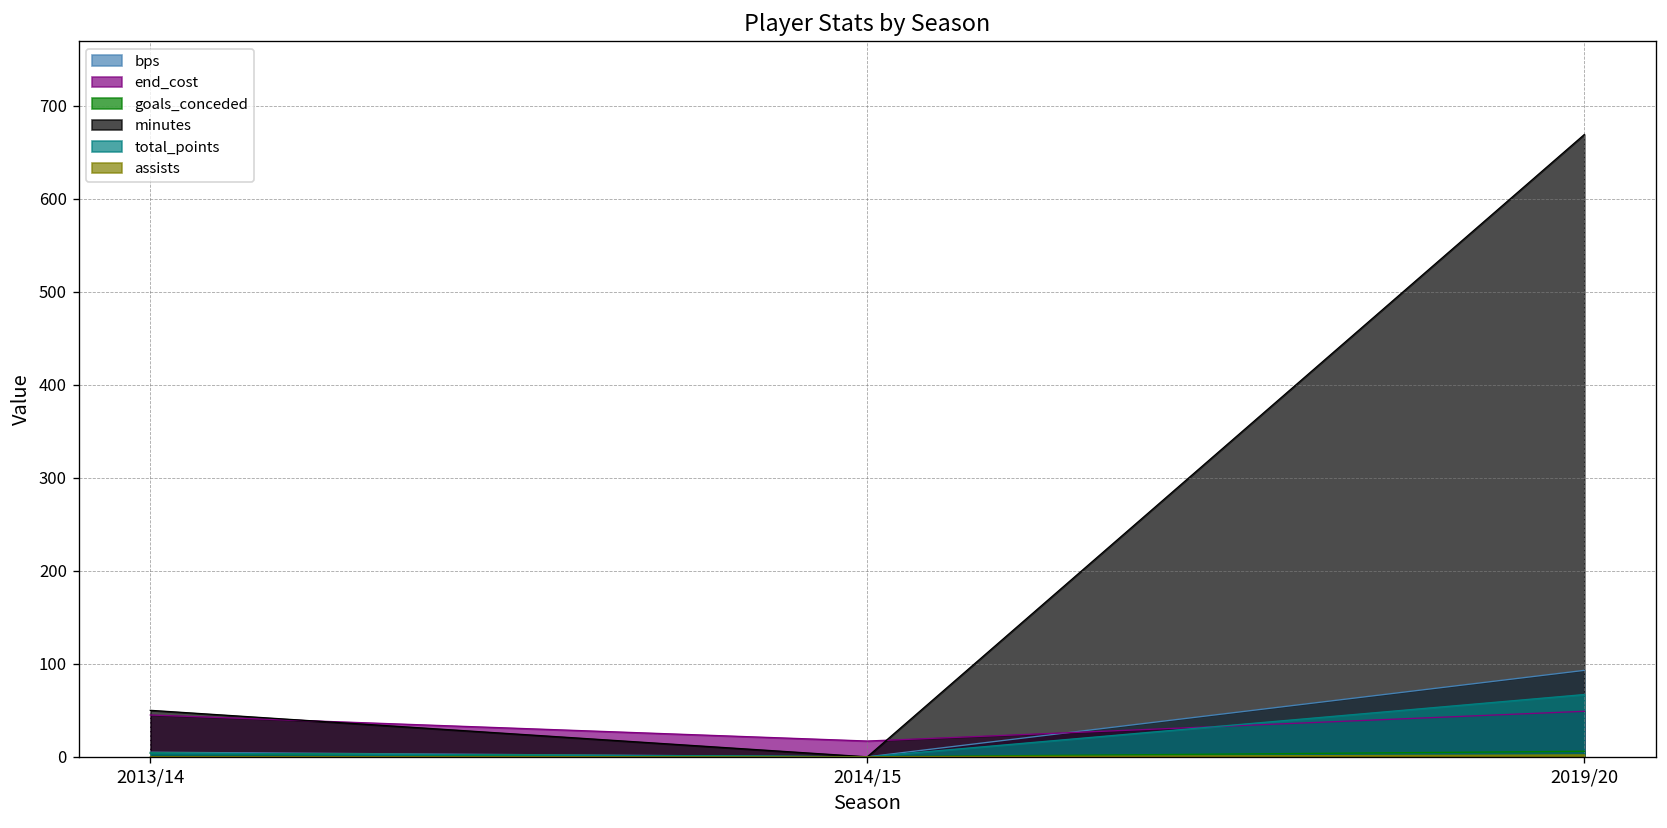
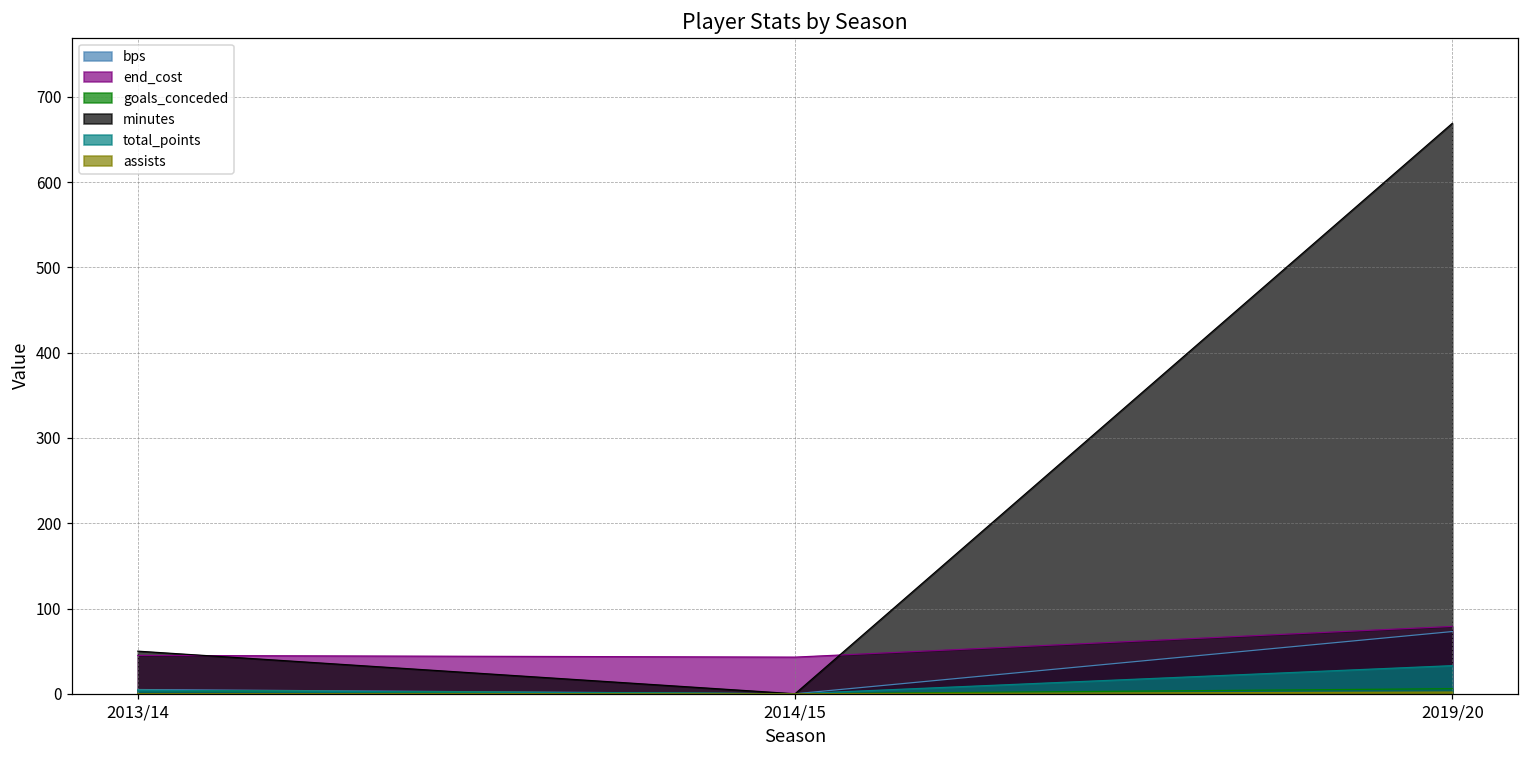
end_cost, 2014/15: 20 -> 40
bps, 2019/20: 90 -> 70
end_cost, 2019/20: 50 -> 80
total_points, 2019/20: 70 -> 30
